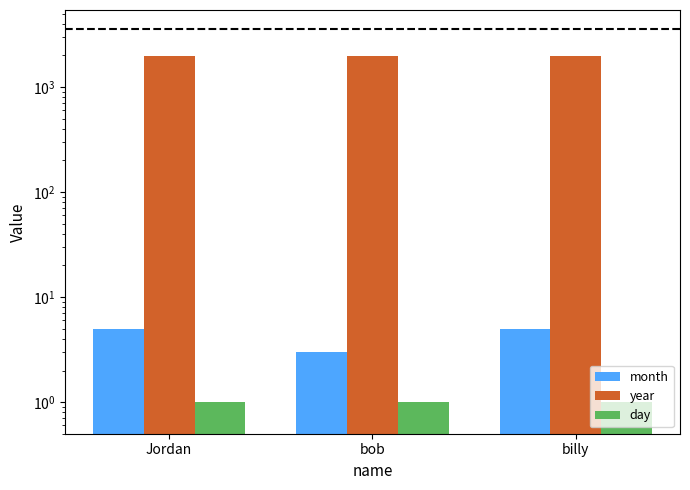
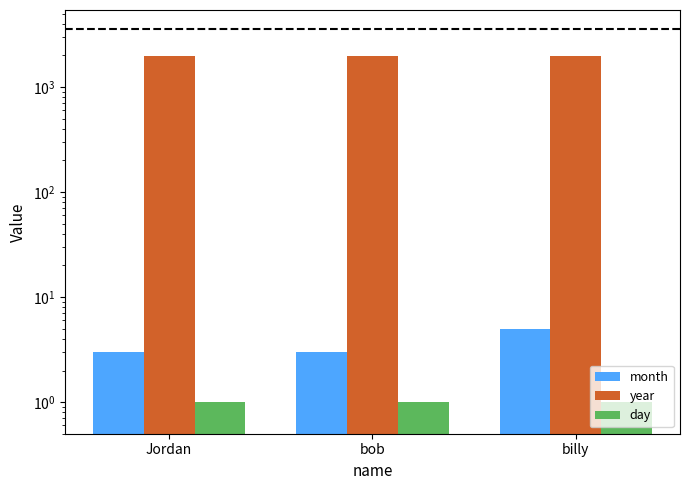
month, Jordan: 5 -> 3
